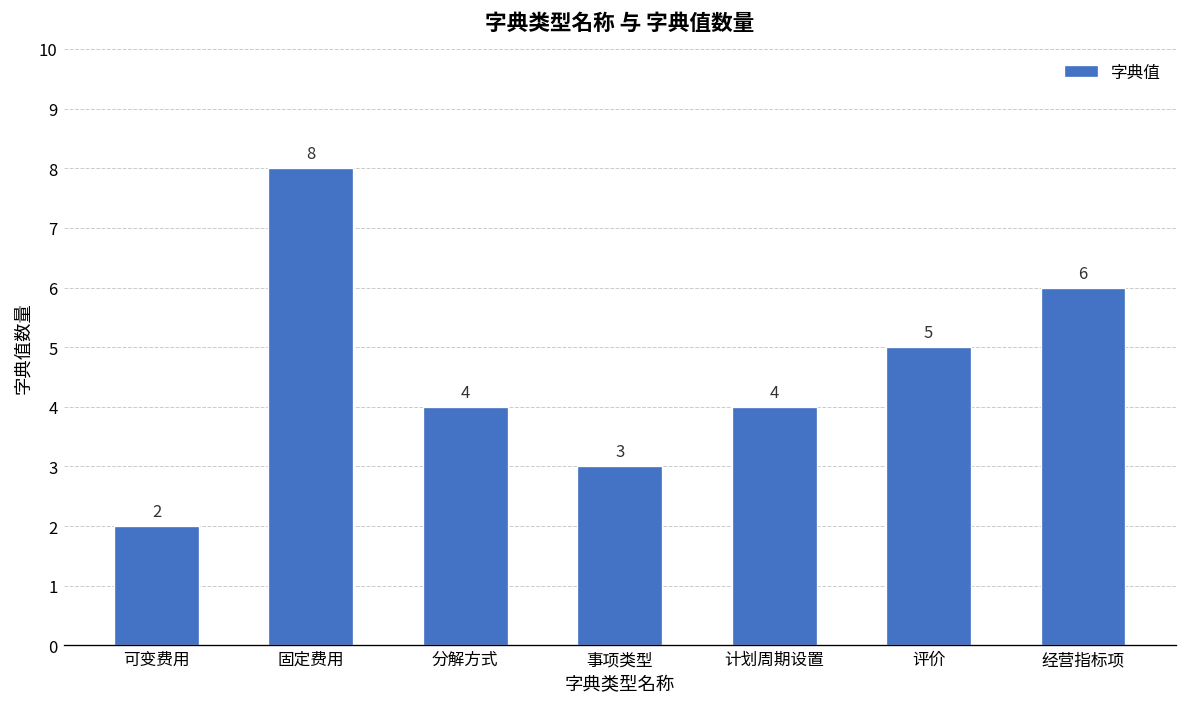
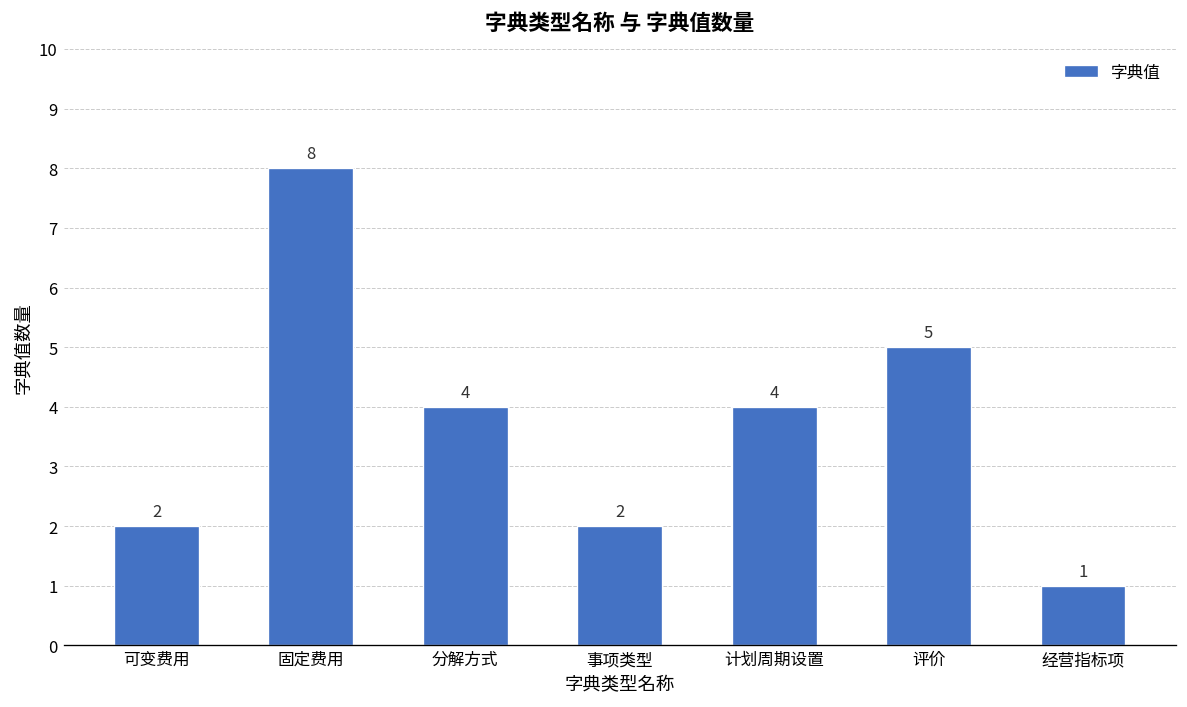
事项类型: 3 -> 2
经营指标项: 6 -> 1
